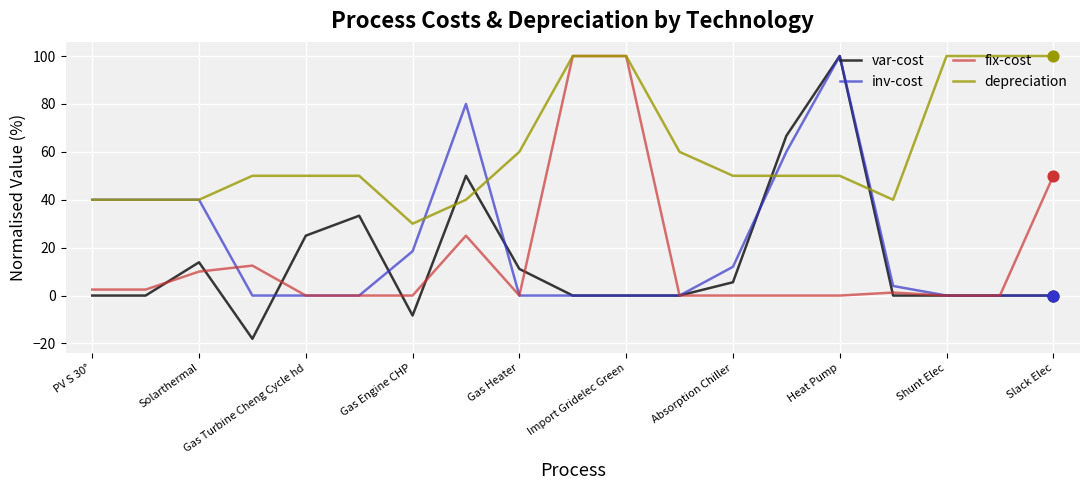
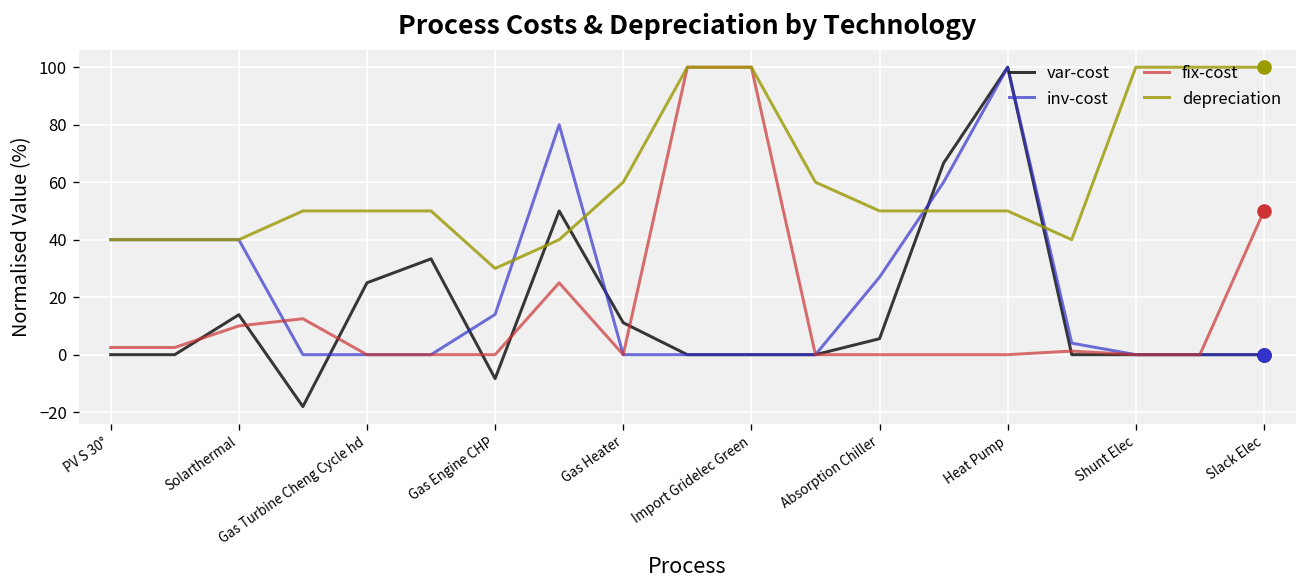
inv-cost, Gas Engine CHP: 18 -> 14
inv-cost, Absorption Chiller: 12 -> 27
